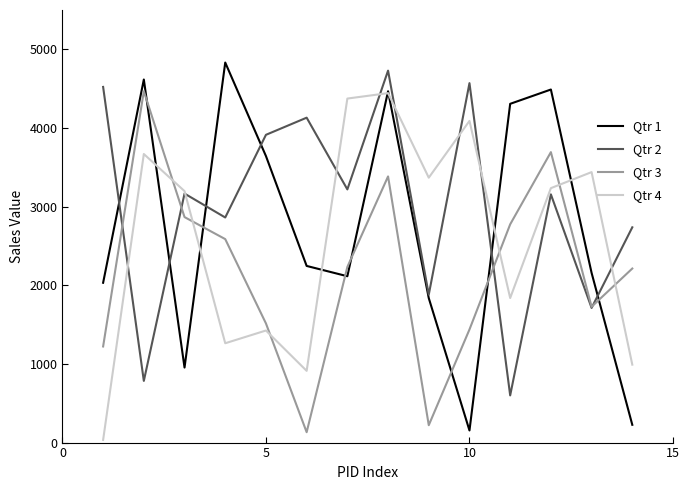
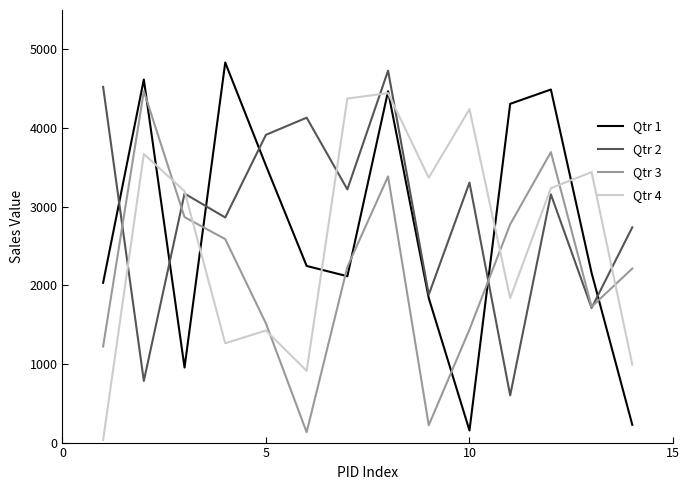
Qtr 1, 5: 3600 -> 3500
Qtr 2, 10: 4600 -> 3300
Qtr 4, 10: 4100 -> 4200
